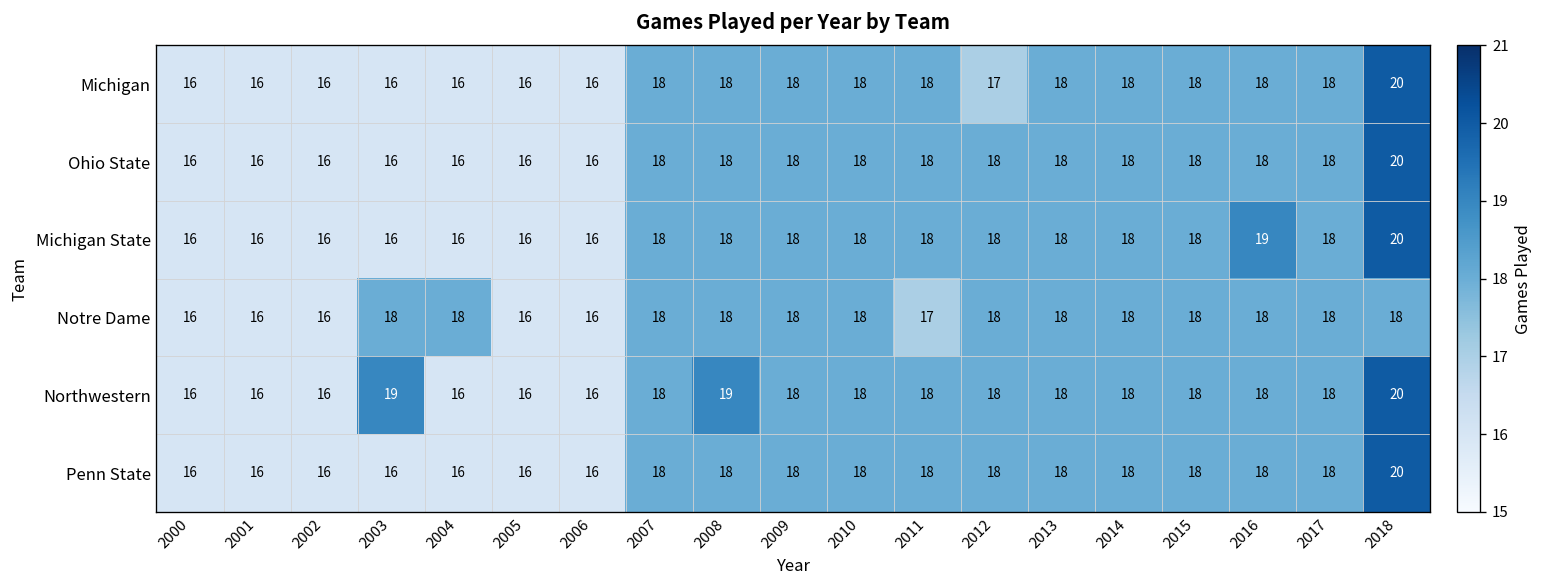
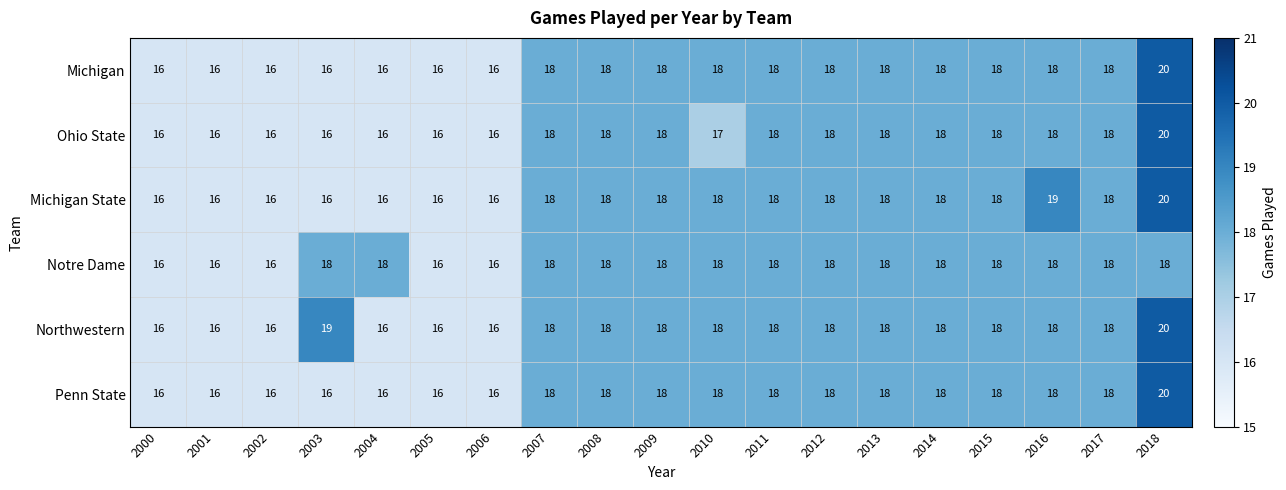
Michigan, 2012: 17 -> 18
Ohio State, 2010: 18 -> 17
Notre Dame, 2011: 17 -> 18
Northwestern, 2008: 19 -> 18
